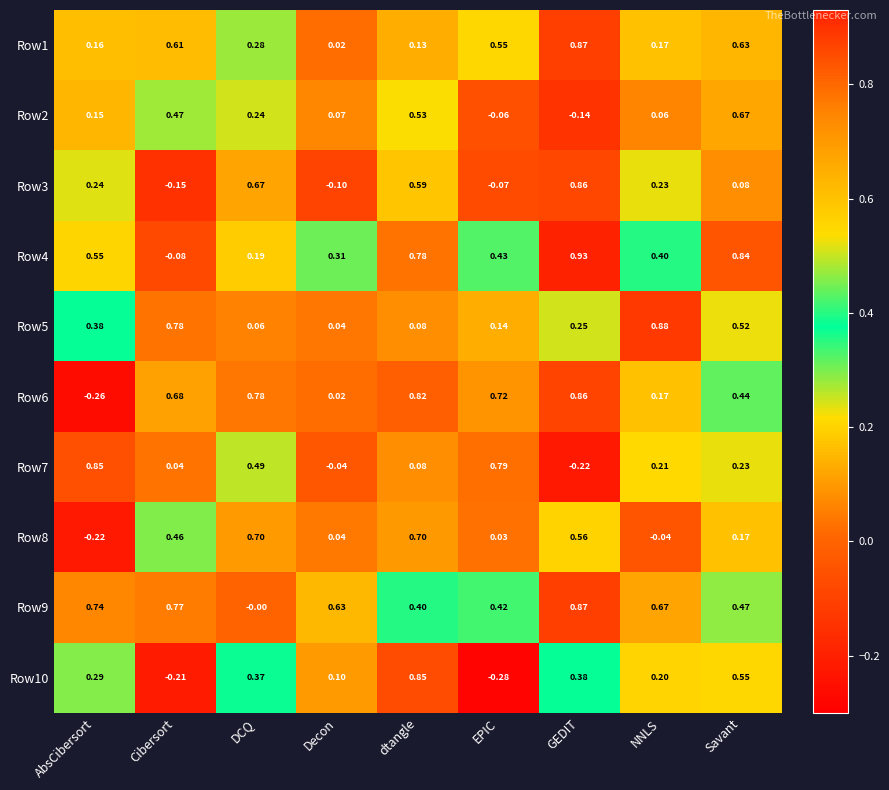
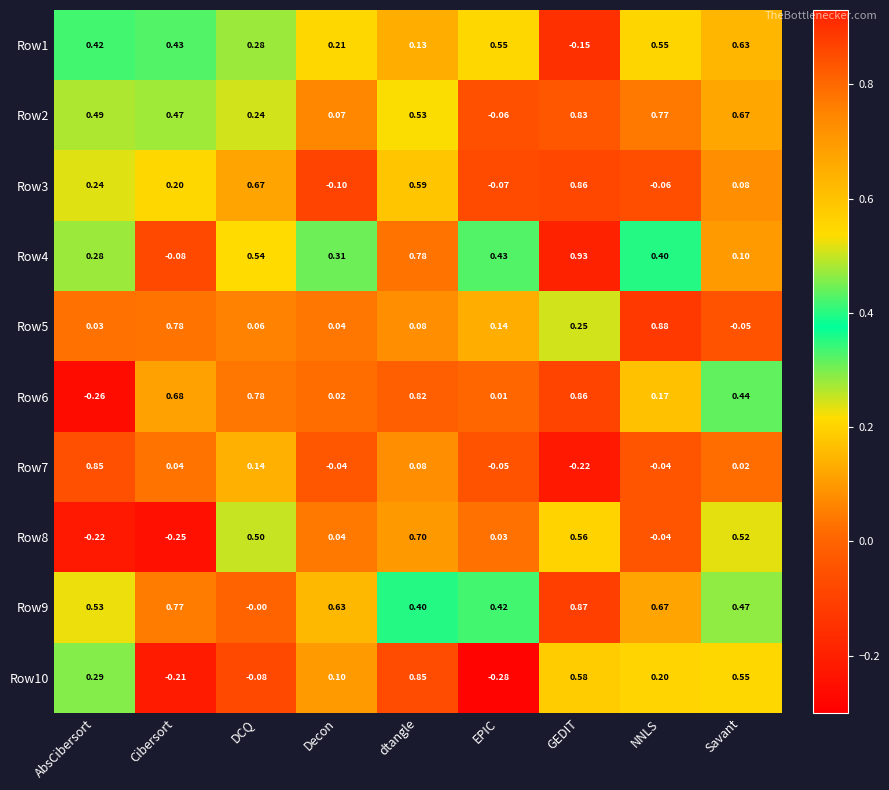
Row1, AbsCibersort: 0.16 -> 0.42
Row1, Cibersort: 0.61 -> 0.43
Row1, Decon: 0.02 -> 0.21
Row1, GEDIT: 0.87 -> -0.15
Row1, NNLS: 0.17 -> 0.55
Row2, AbsCibersort: 0.15 -> 0.49
Row2, GEDIT: -0.14 -> 0.83
Row2, NNLS: 0.06 -> 0.77
Row3, Cibersort: -0.15 -> 0.20
Row3, NNLS: 0.23 -> -0.06
Row4, AbsCibersort: 0.55 -> 0.28
Row4, DCQ: 0.19 -> 0.54
Row4, Savant: 0.84 -> 0.10
Row5, AbsCibersort: 0.38 -> 0.03
Row5, Savant: 0.52 -> -0.05
Row6, EPIC: 0.72 -> 0.01
Row7, DCQ: 0.49 -> 0.14
Row7, EPIC: 0.79 -> -0.05
Row7, NNLS: 0.21 -> -0.04
Row7, Savant: 0.23 -> 0.02
Row8, Cibersort: 0.46 -> -0.25
Row8, DCQ: 0.70 -> 0.50
Row8, Savant: 0.17 -> 0.52
Row9, AbsCibersort: 0.74 -> 0.53
Row10, DCQ: 0.37 -> -0.08
Row10, GEDIT: 0.38 -> 0.58
